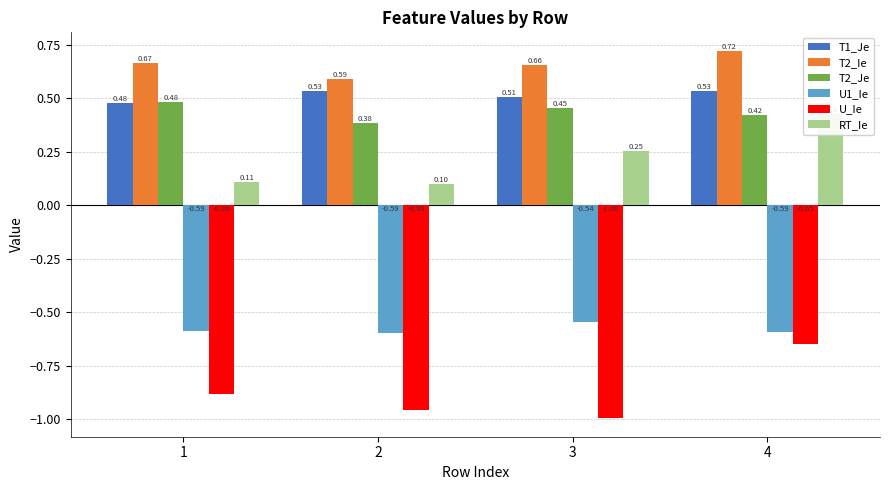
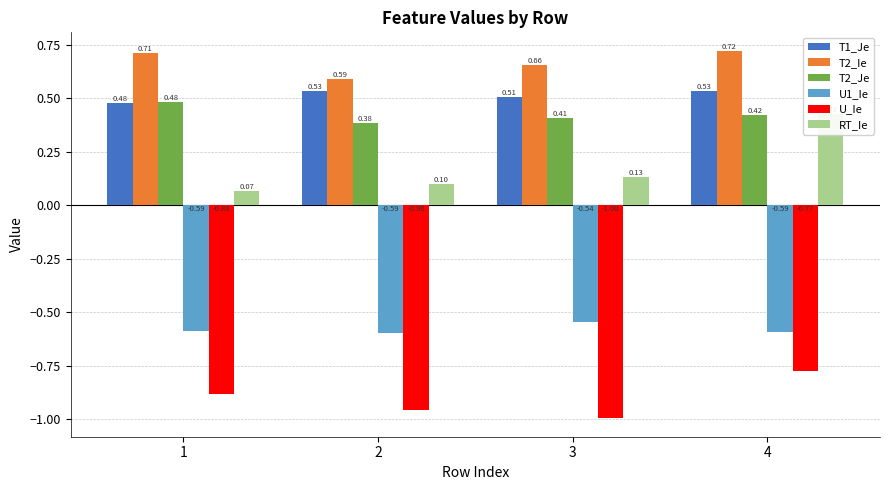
T2_Ie, 1: 0.67 -> 0.71
RT_Ie, 1: 0.11 -> 0.07
T2_Je, 3: 0.45 -> 0.41
RT_Ie, 3: 0.25 -> 0.13
U_Ie, 4: -0.65 -> -0.77
